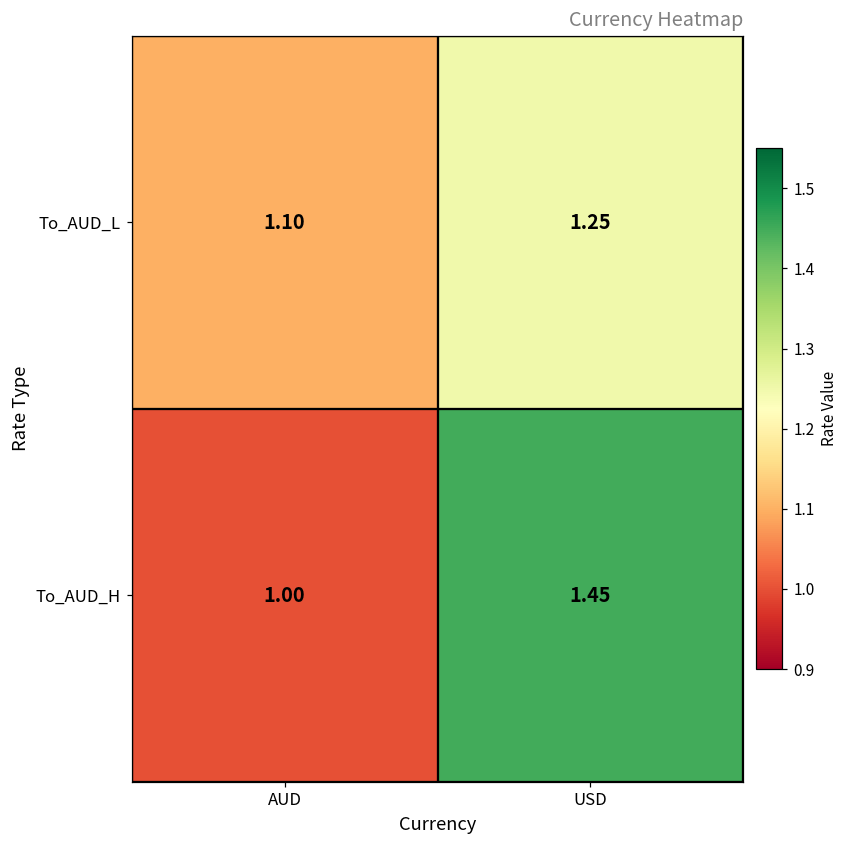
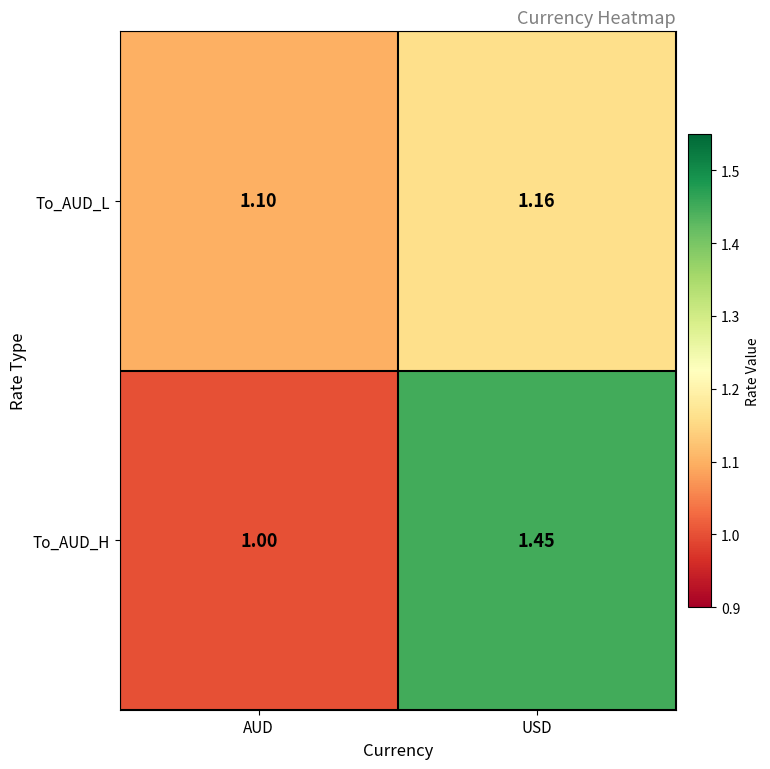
To_AUD_L, USD: 1.25 -> 1.16
